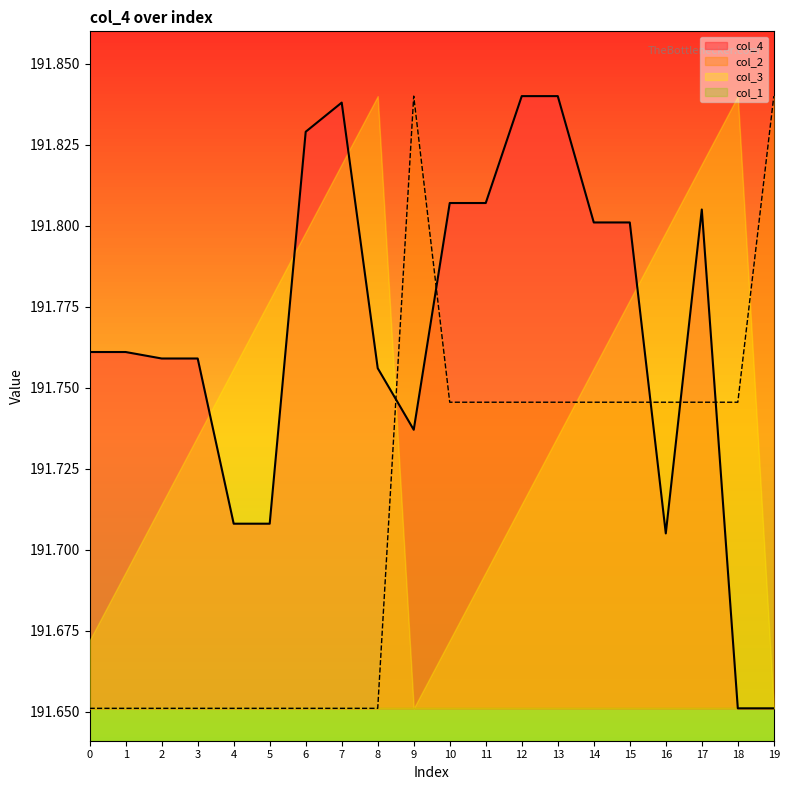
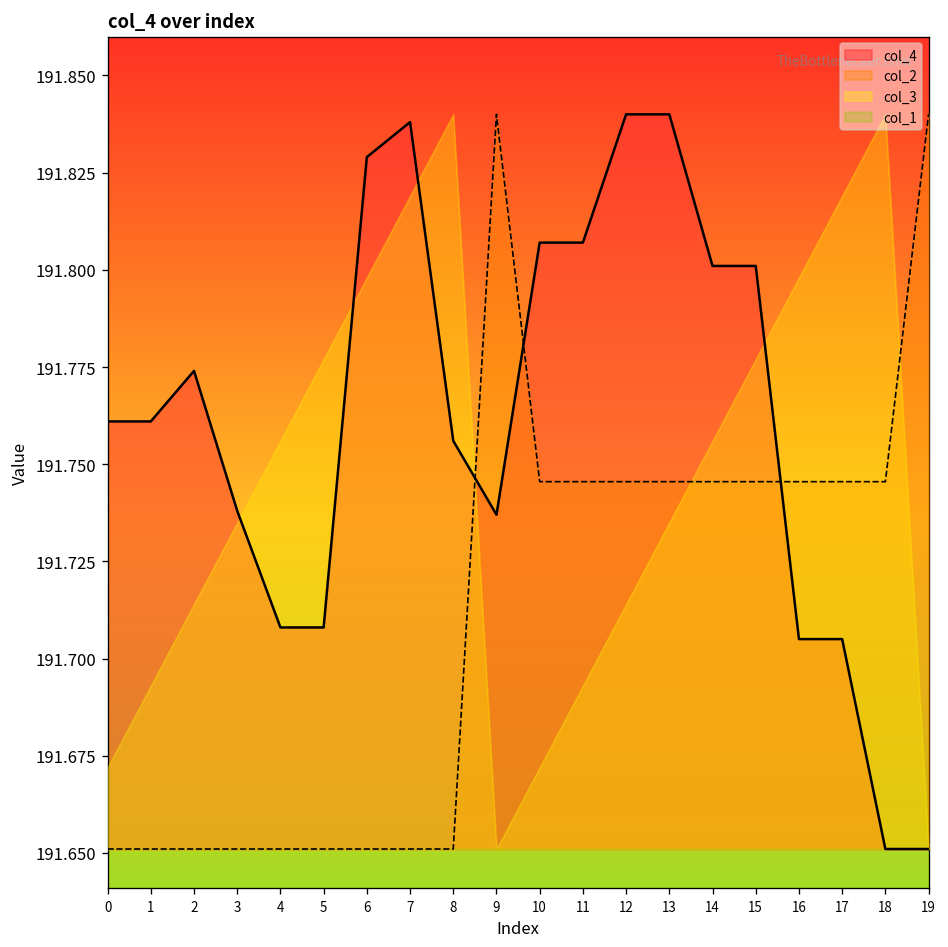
col_4, 2: 191.759 -> 191.774
col_4, 3: 191.759 -> 191.738
col_4, 17: 191.805 -> 191.705
